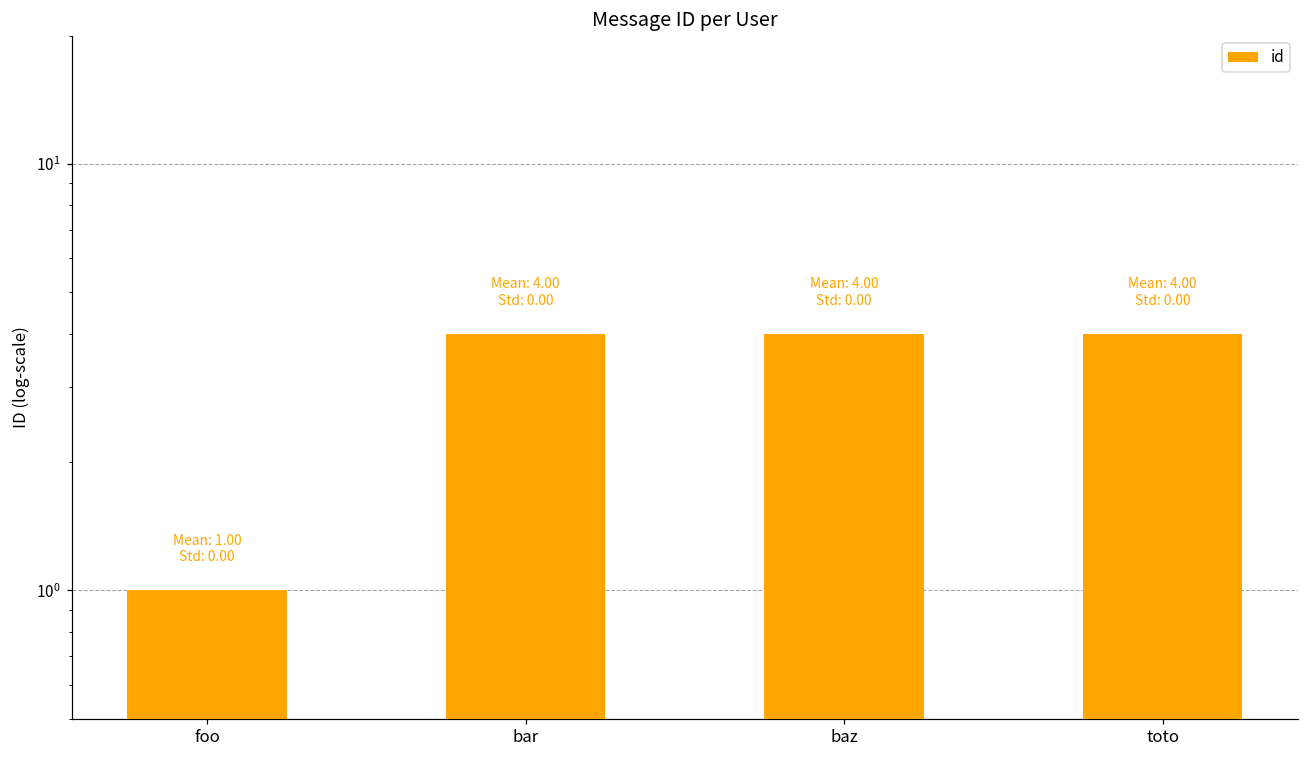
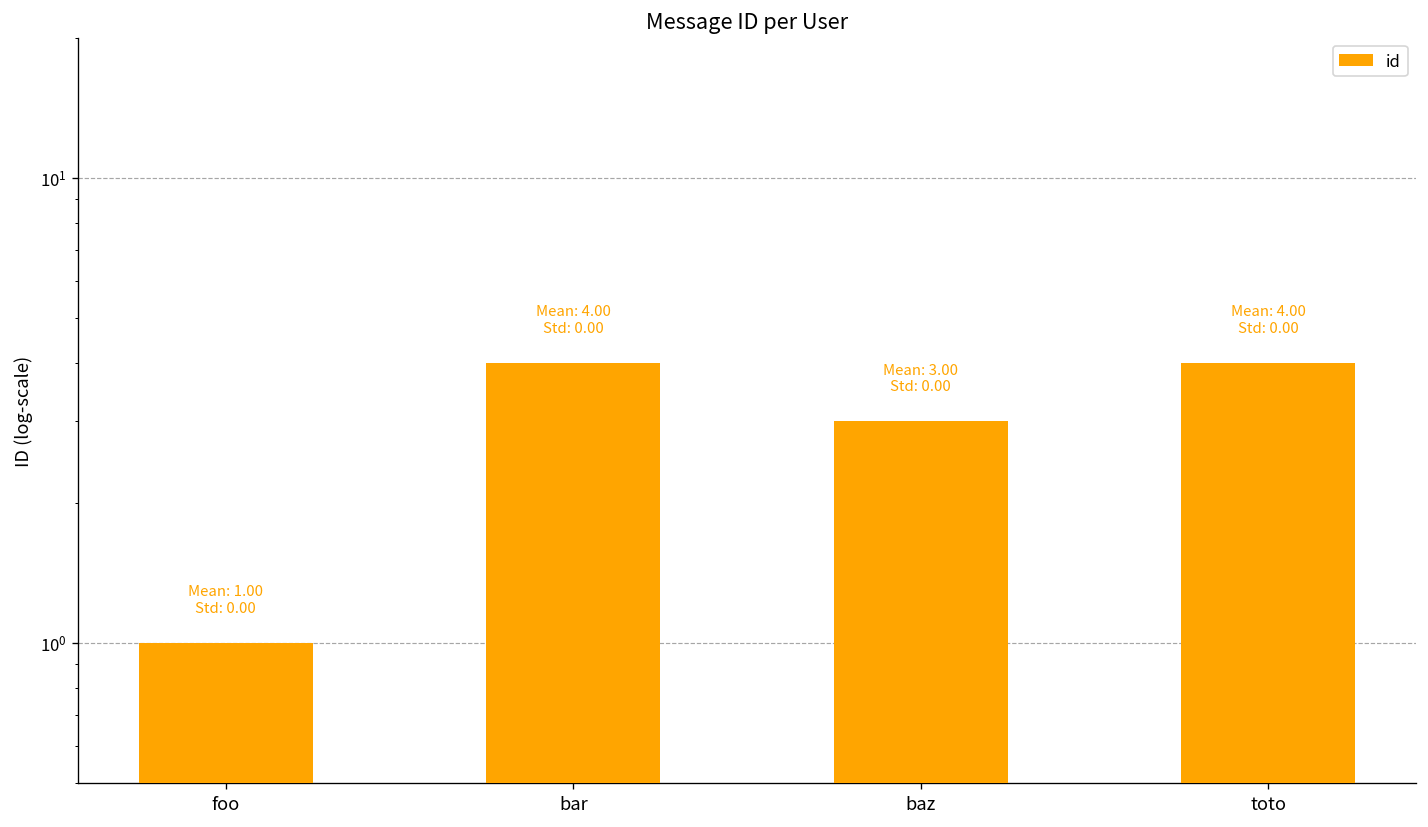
baz: 4.00 -> 3.00
